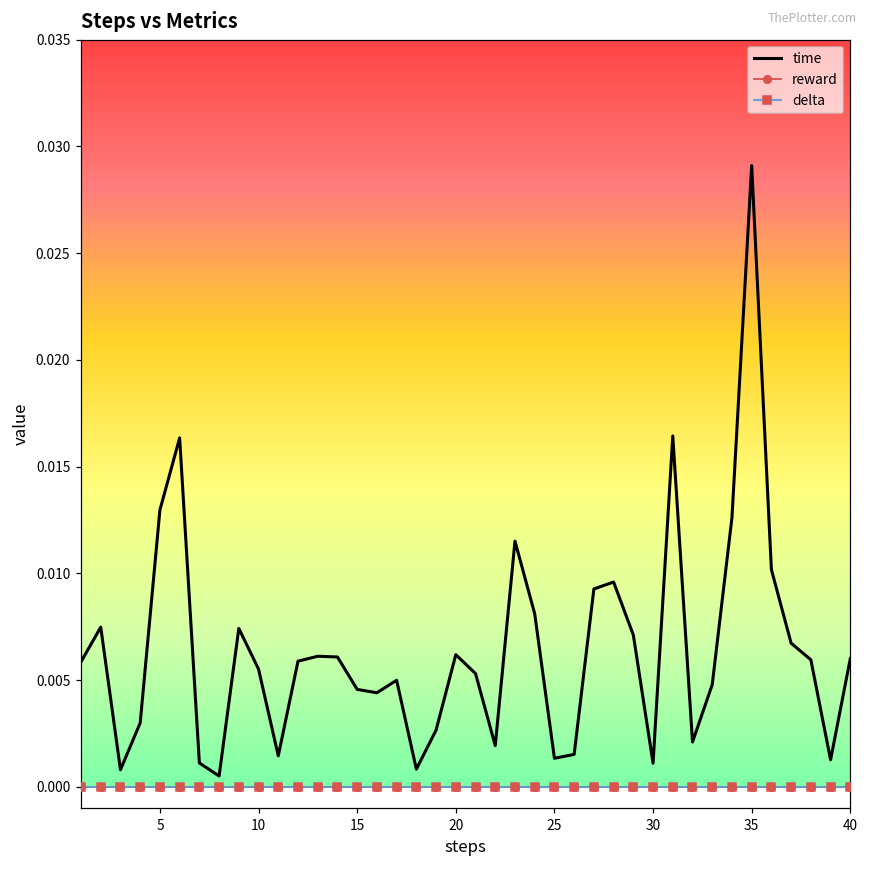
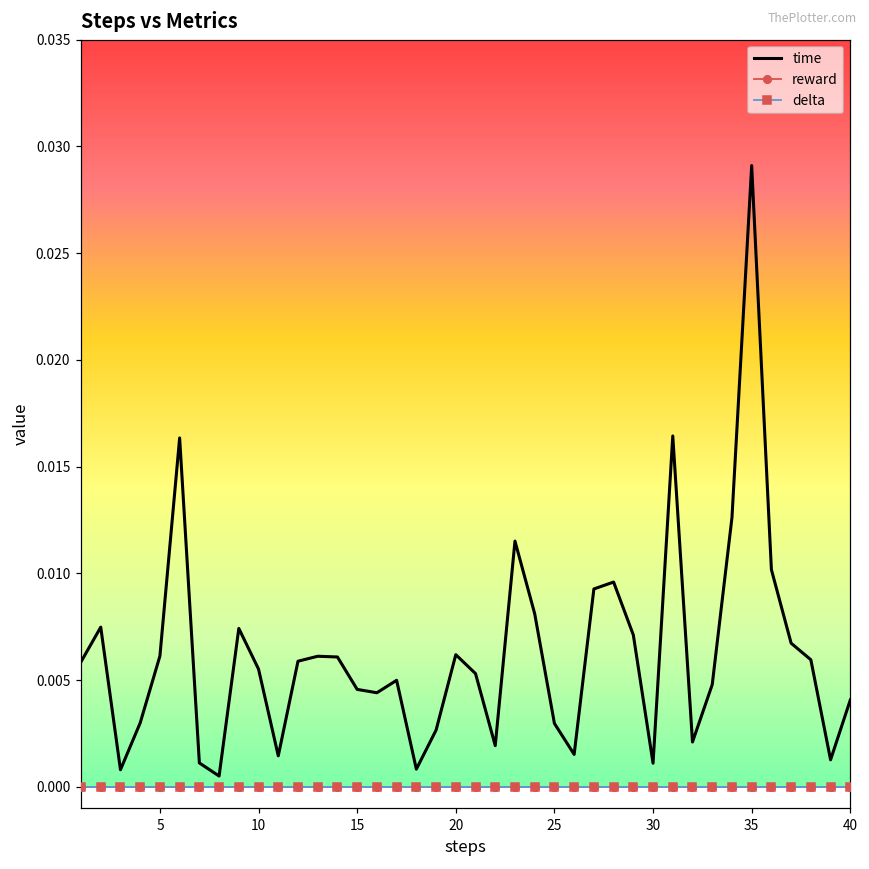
time, 5: 0.0130 -> 0.0061
time, 25: 0.0013 -> 0.0030
time, 40: 0.0060 -> 0.0041
